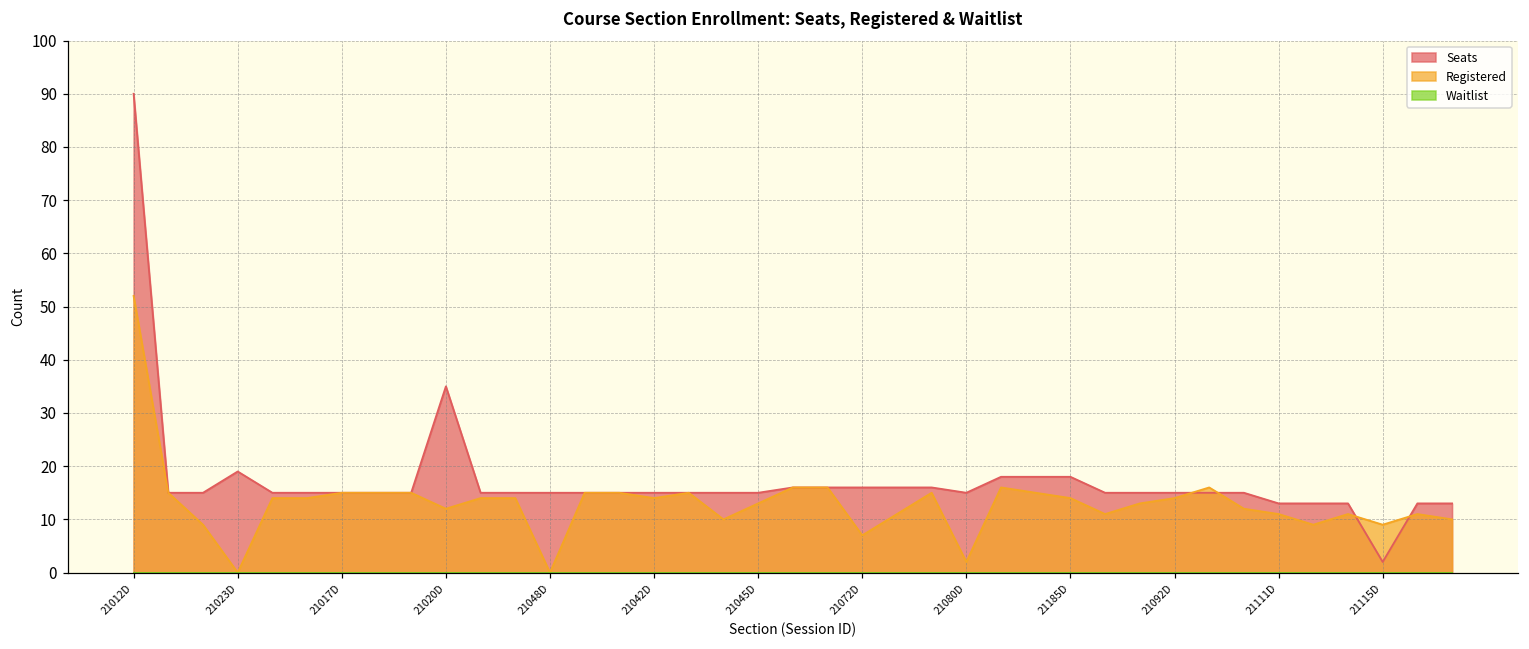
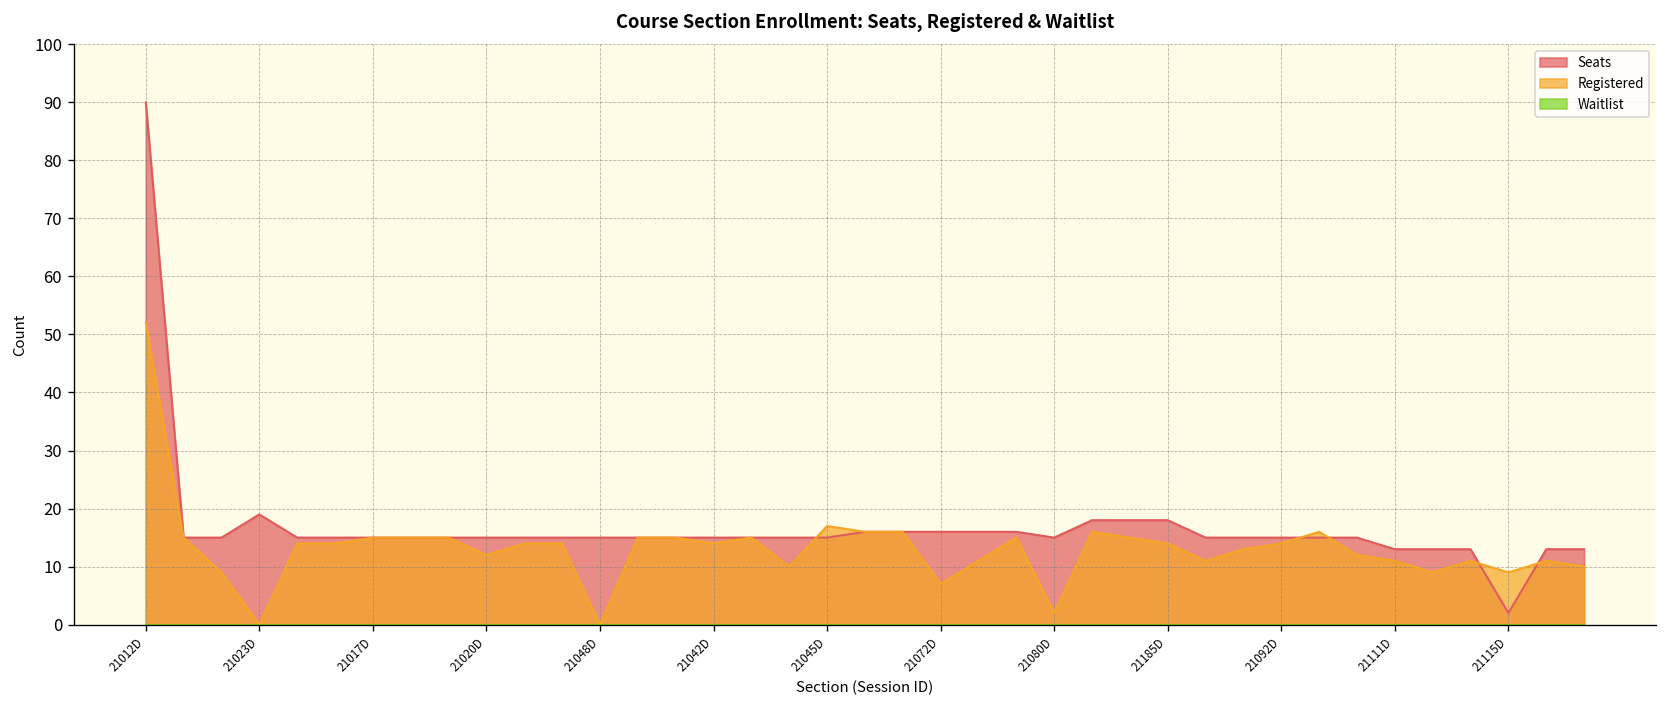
Seats, 21020D: 35 -> 15
Registered, 21045D: 13 -> 17
